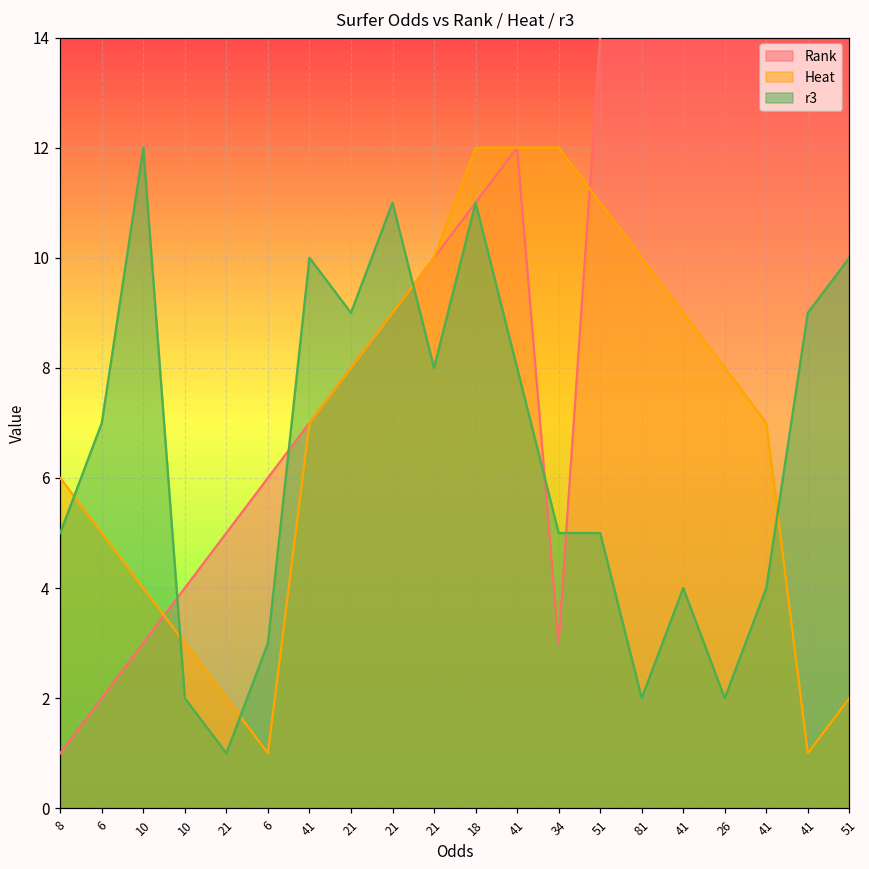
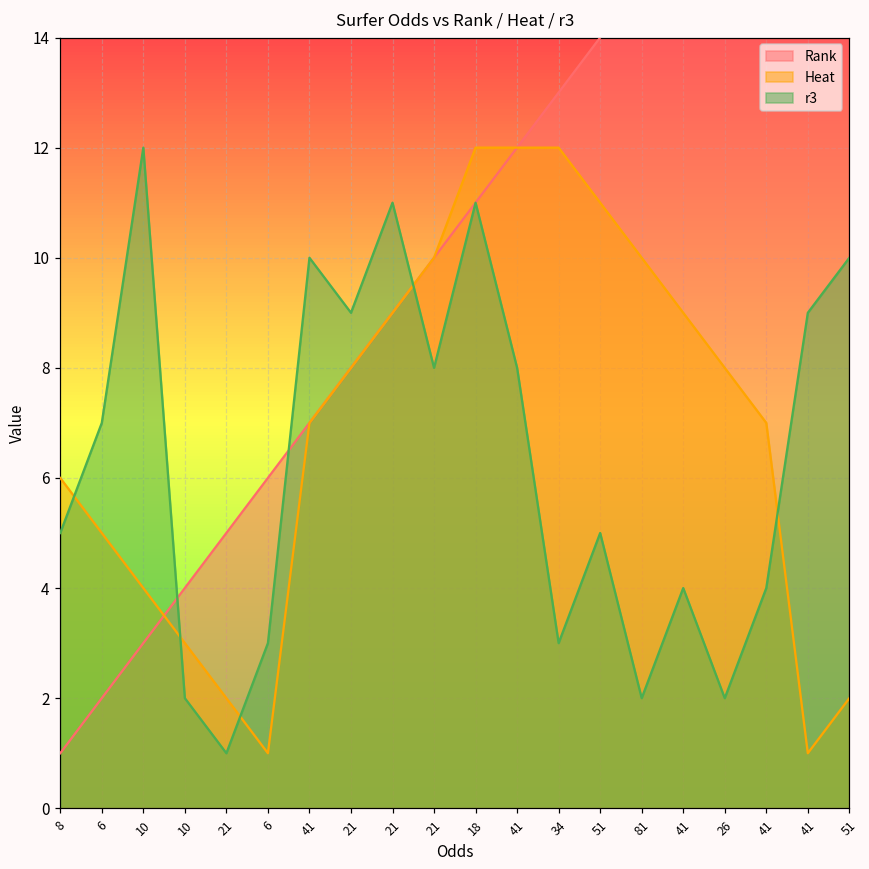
Rank, 34: 3 -> 13
r3, 34: 5 -> 3
